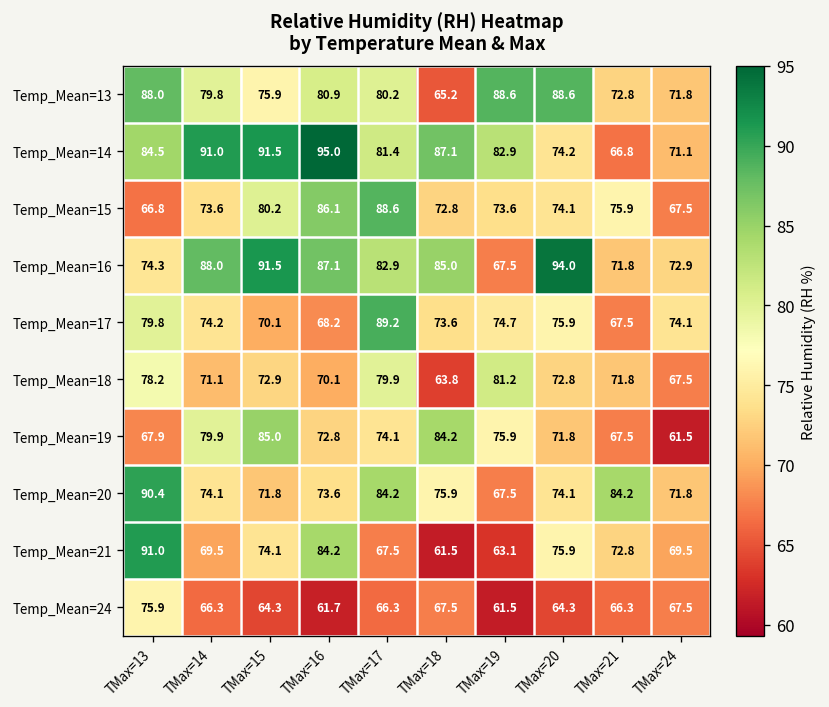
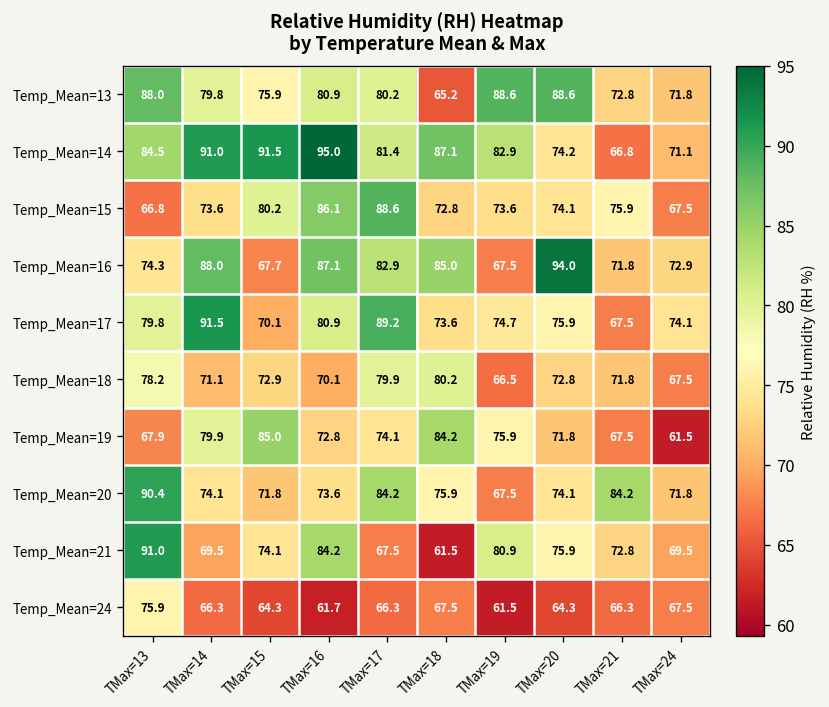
Temp_Mean=16, TMax=15: 91.5 -> 67.7
Temp_Mean=17, TMax=14: 74.2 -> 91.5
Temp_Mean=17, TMax=16: 68.2 -> 80.9
Temp_Mean=18, TMax=18: 63.8 -> 80.2
Temp_Mean=18, TMax=19: 81.2 -> 66.5
Temp_Mean=21, TMax=19: 63.1 -> 80.9
